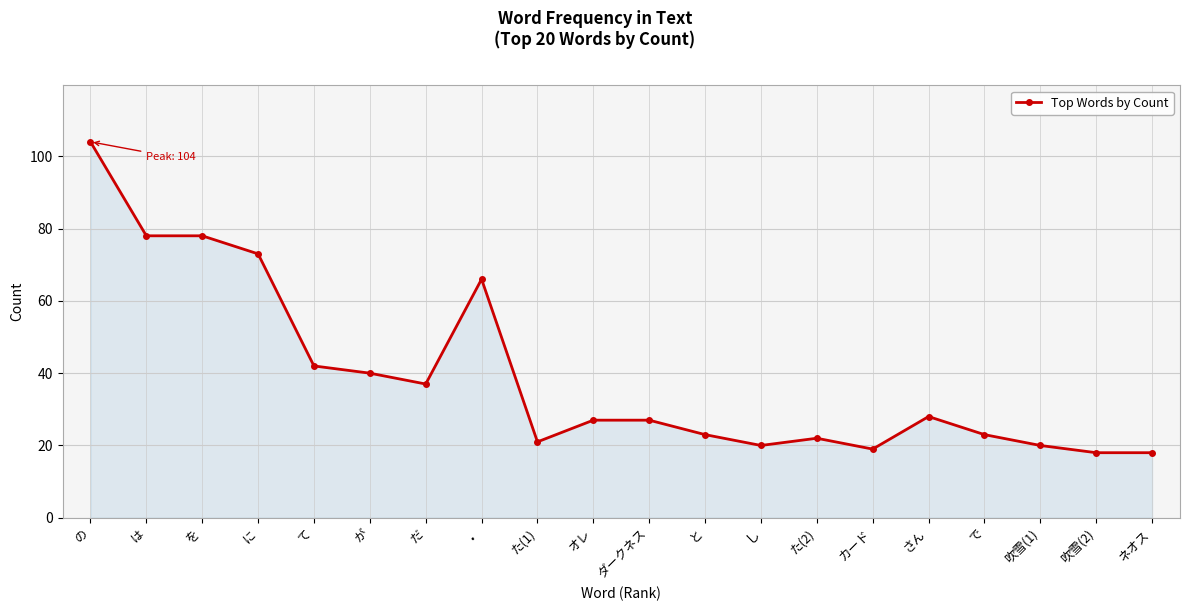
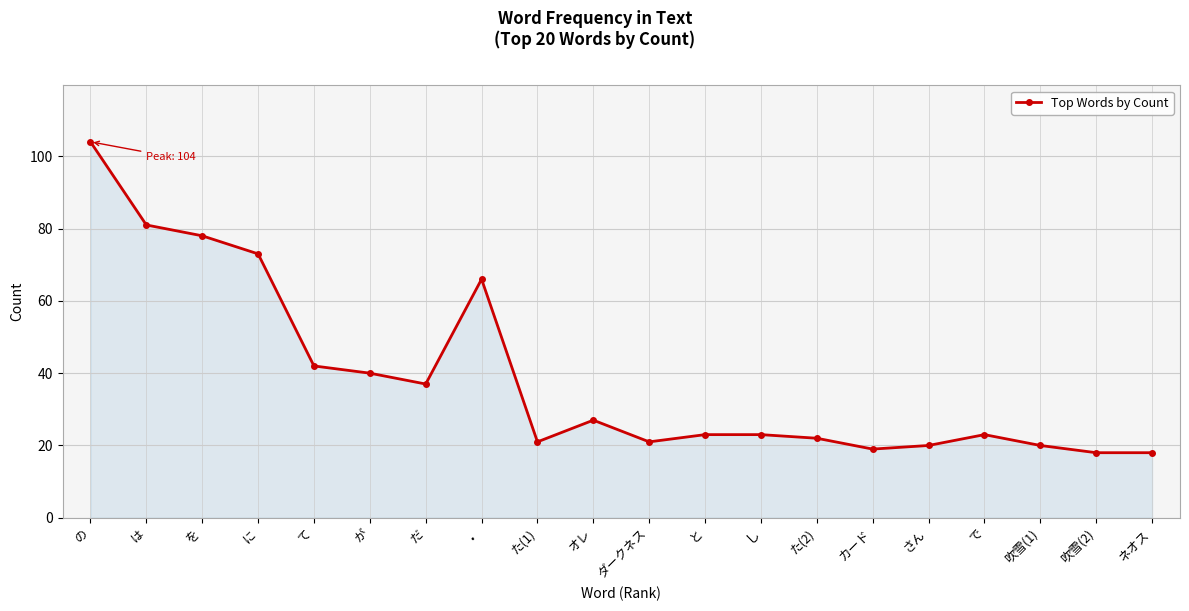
は: 78 -> 81
ダークネス: 27 -> 21
し: 20 -> 23
さん: 28 -> 20
